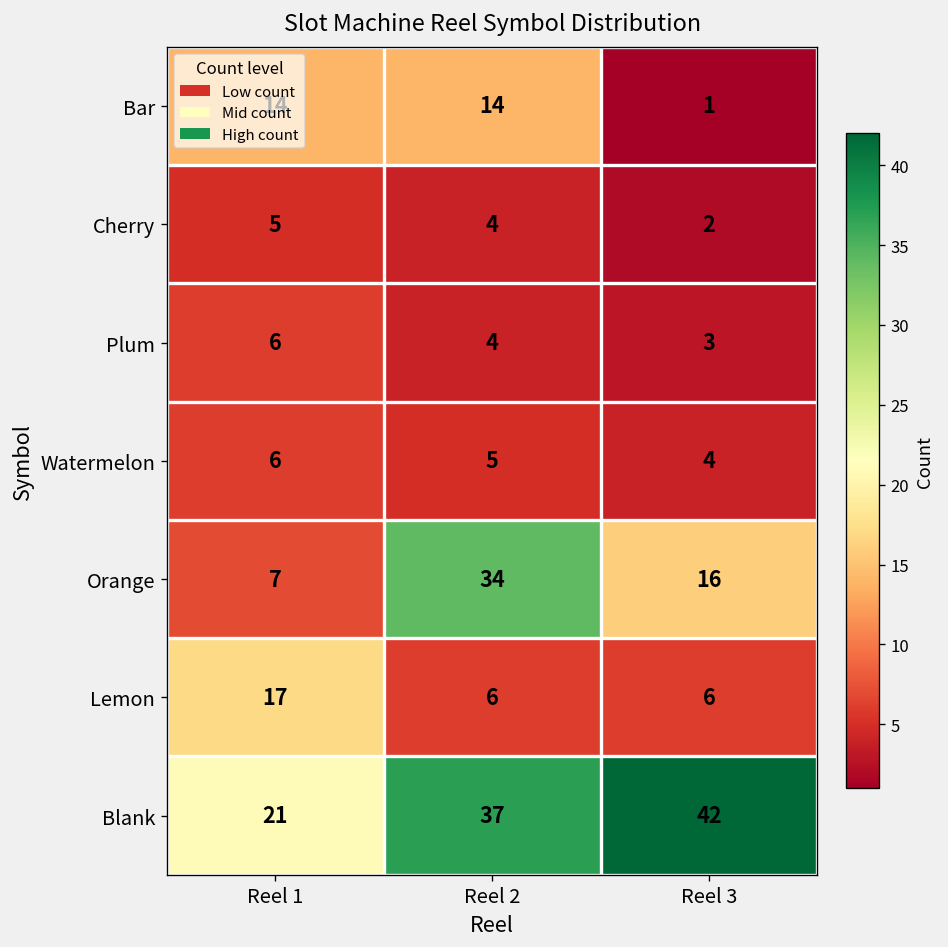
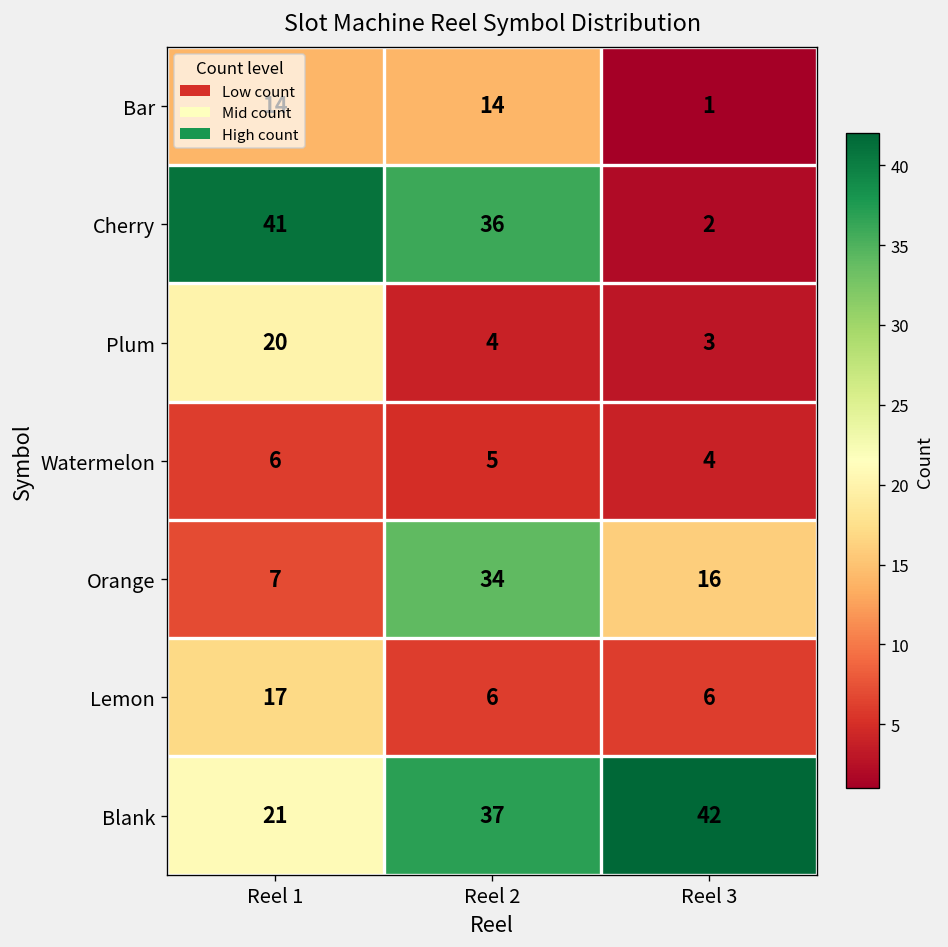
Cherry, Reel 1: 5 -> 41
Cherry, Reel 2: 4 -> 36
Plum, Reel 1: 6 -> 20
